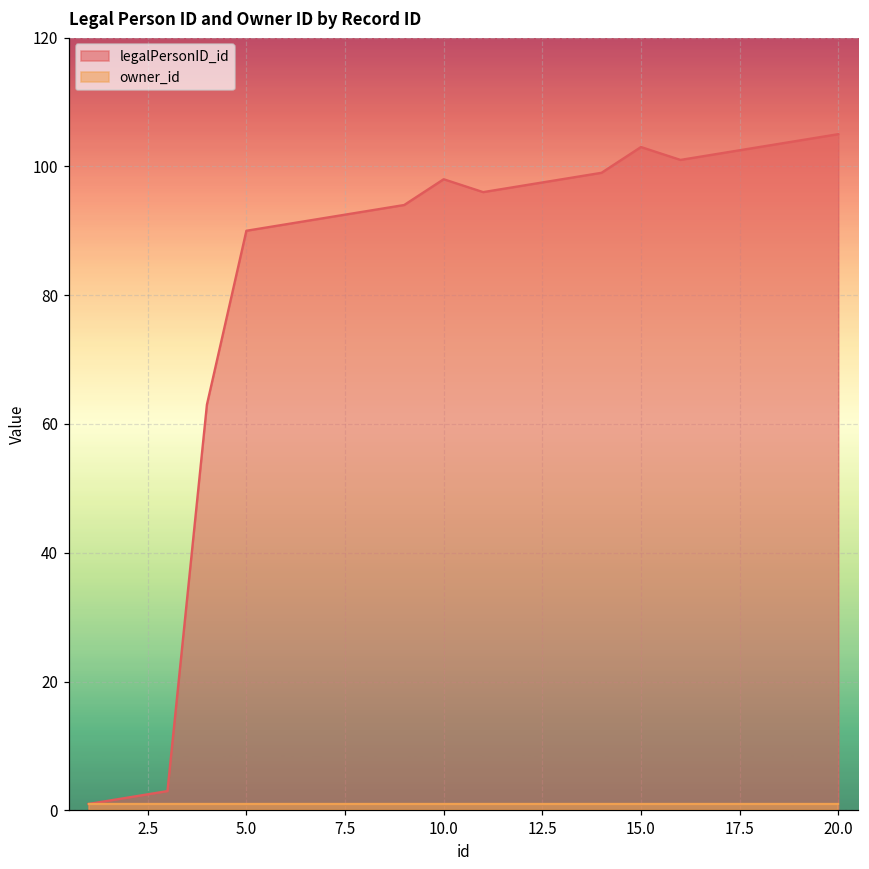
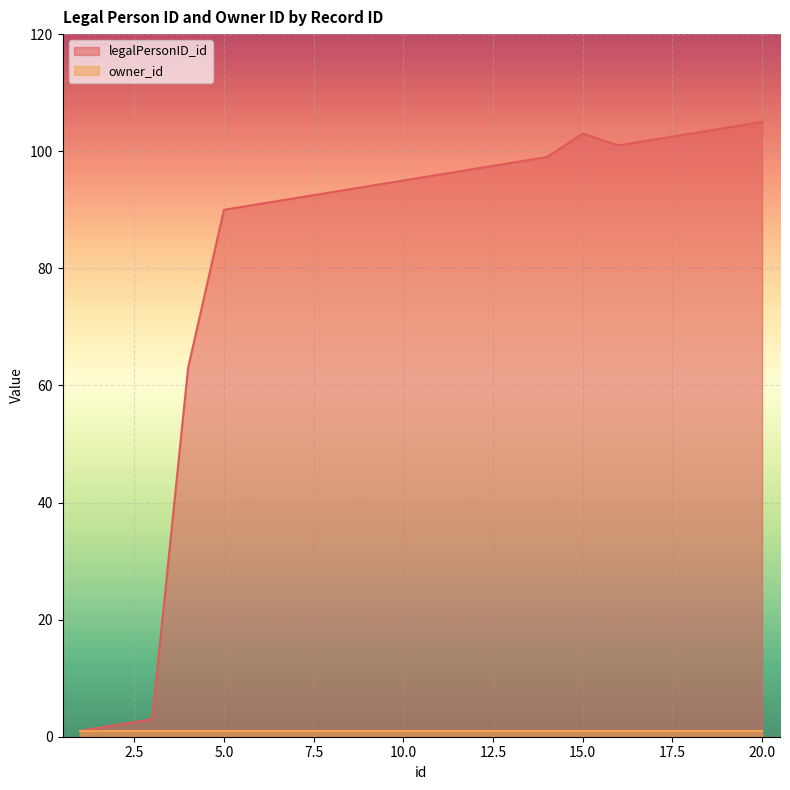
legalPersonID_id, 10.0: 98 -> 95
